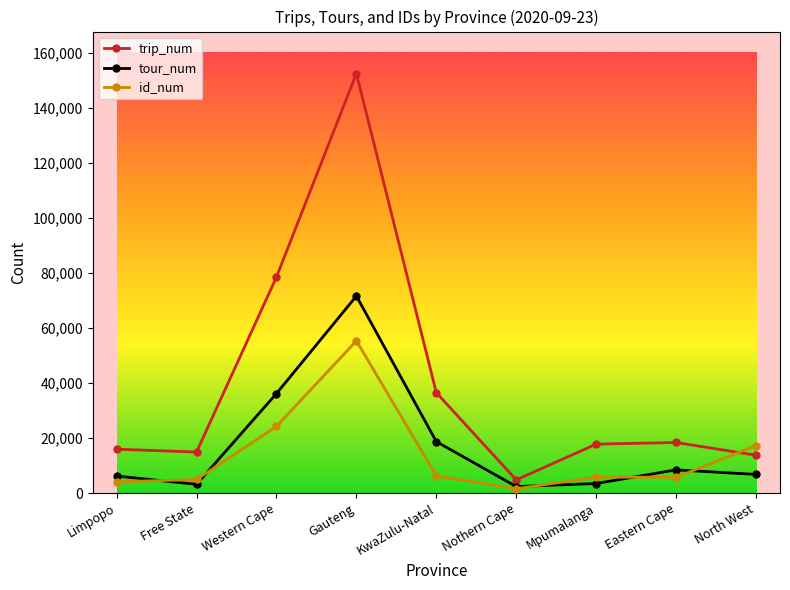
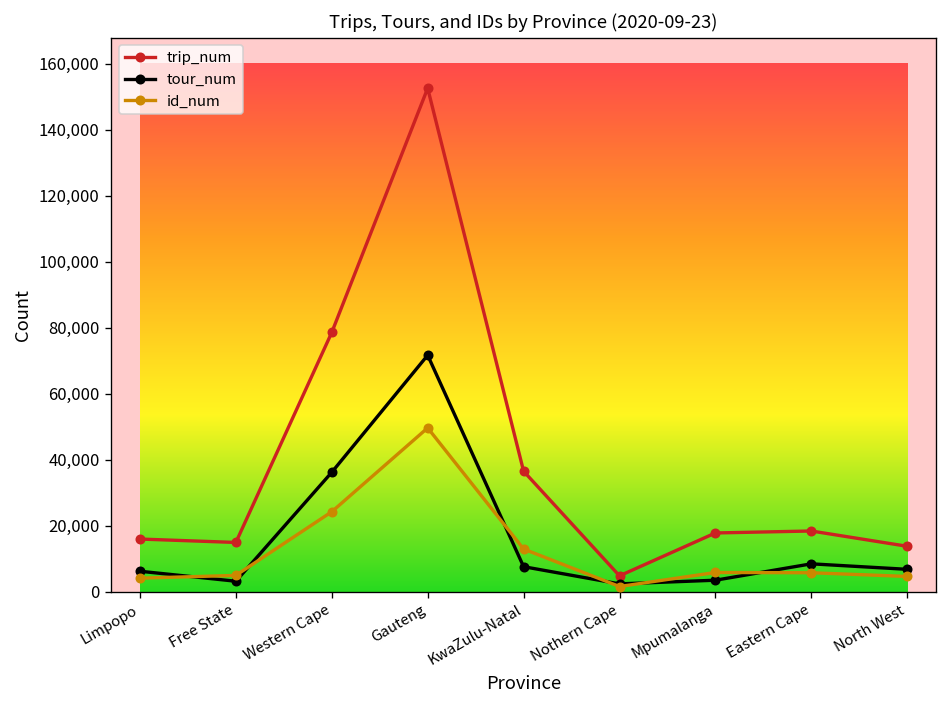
id_num, Gauteng: 55,000 -> 50,000
tour_num, KwaZulu-Natal: 19,000 -> 8,000
id_num, KwaZulu-Natal: 6,000 -> 13,000
id_num, North West: 17,000 -> 5,000
